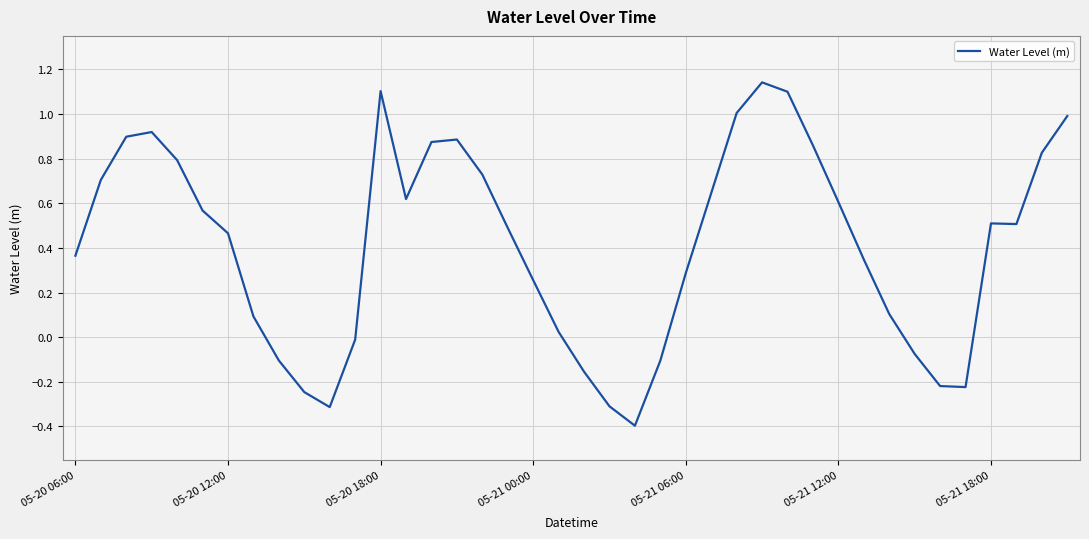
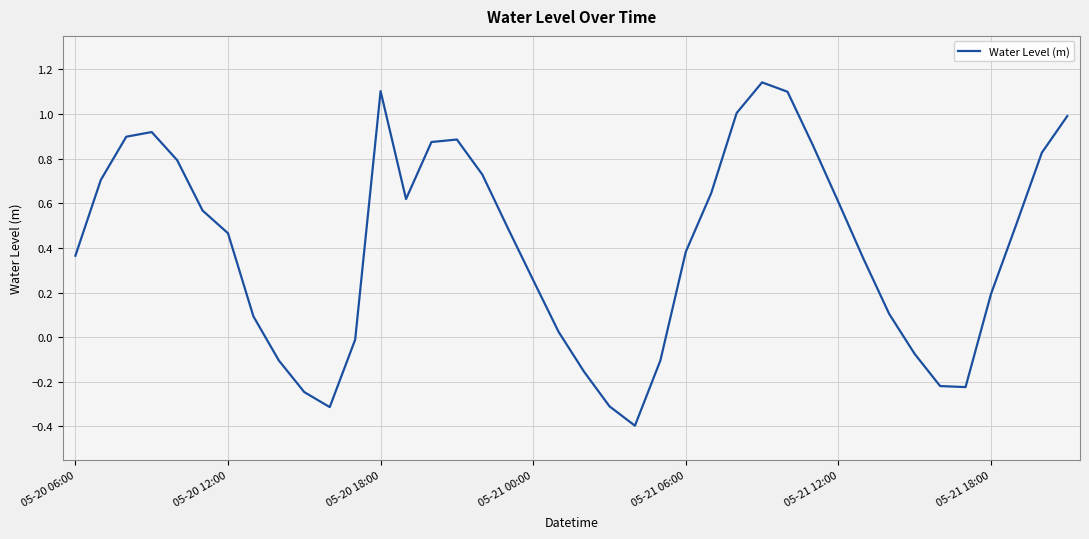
05-21 06:00: 0.29 -> 0.38
05-21 18:00: 0.51 -> 0.19
